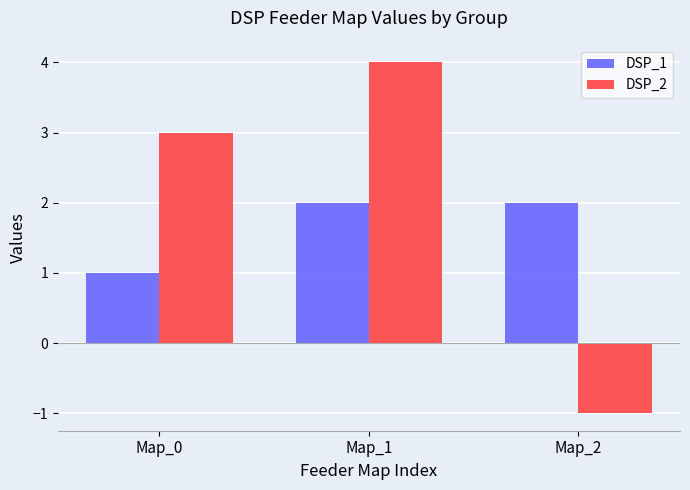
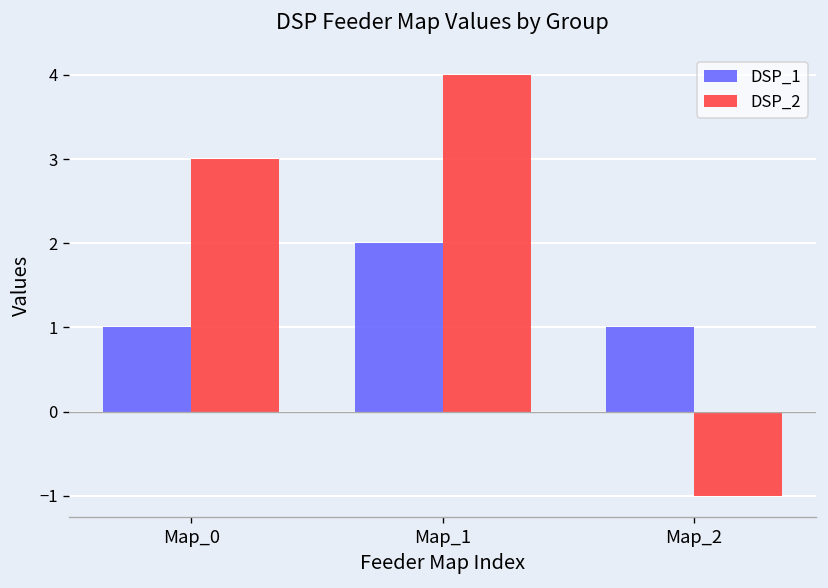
DSP_1, Map_2: 2 -> 1
